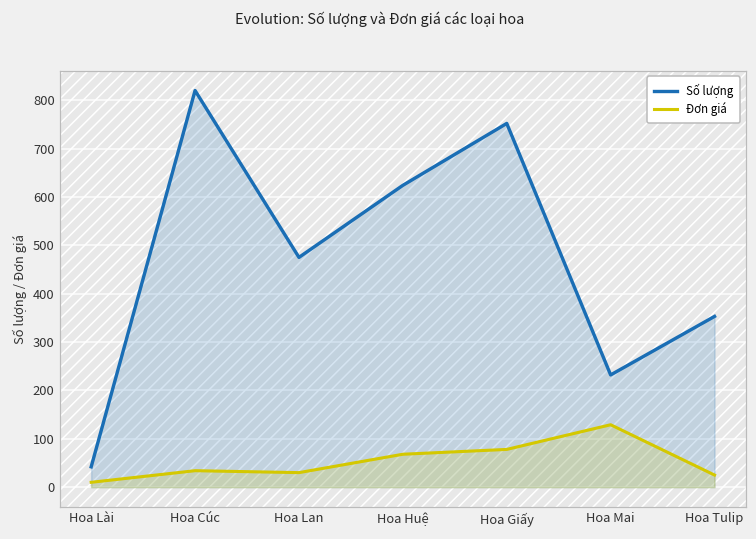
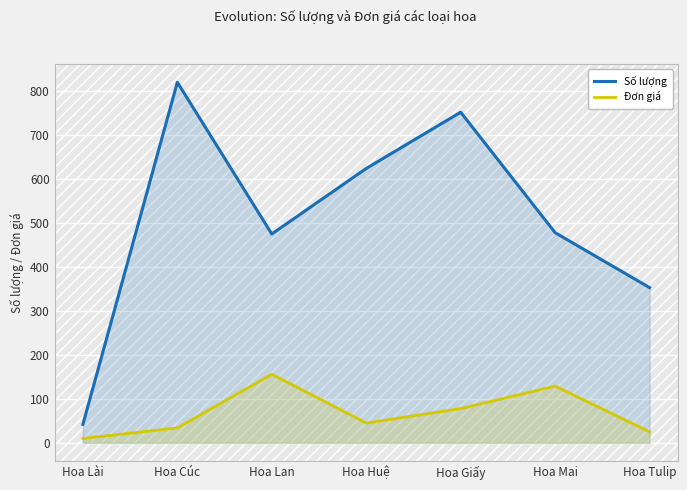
Đơn giá, Hoa Lan: 30 -> 160
Đơn giá, Hoa Huệ: 70 -> 50
Số lượng, Hoa Mai: 230 -> 480
